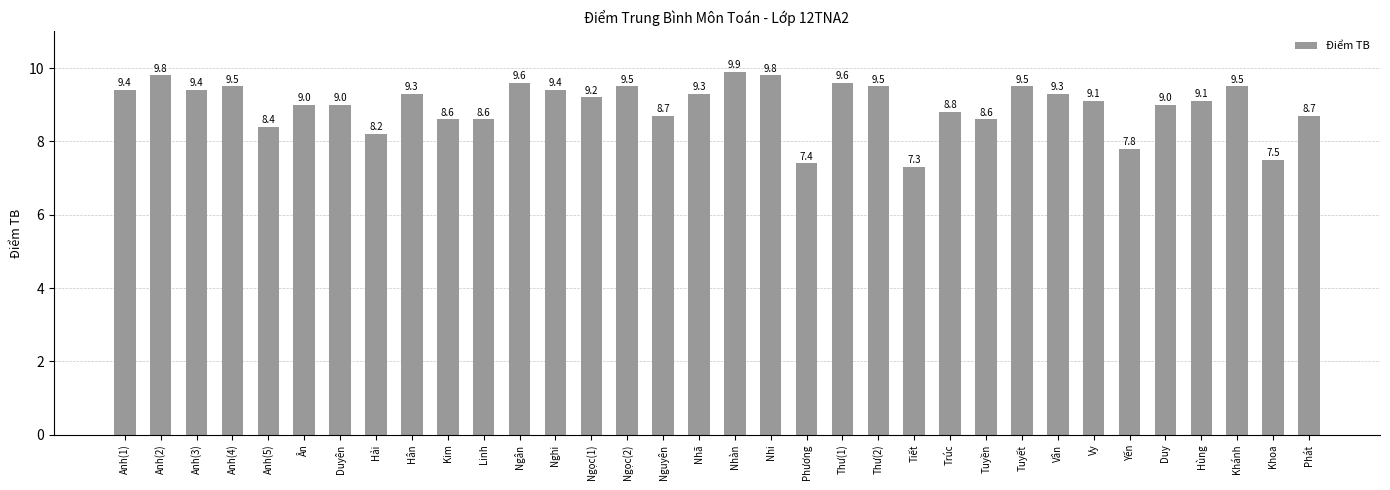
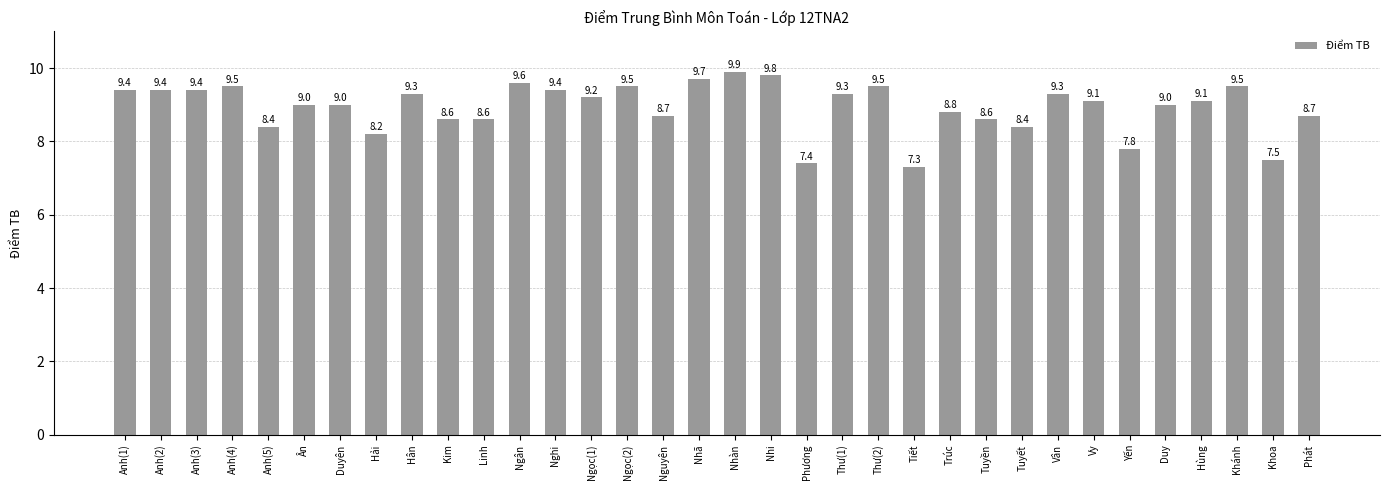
Anh(2): 9.8 -> 9.4
Nhã: 9.3 -> 9.7
Thư(1): 9.6 -> 9.3
Tuyết: 9.5 -> 8.4
